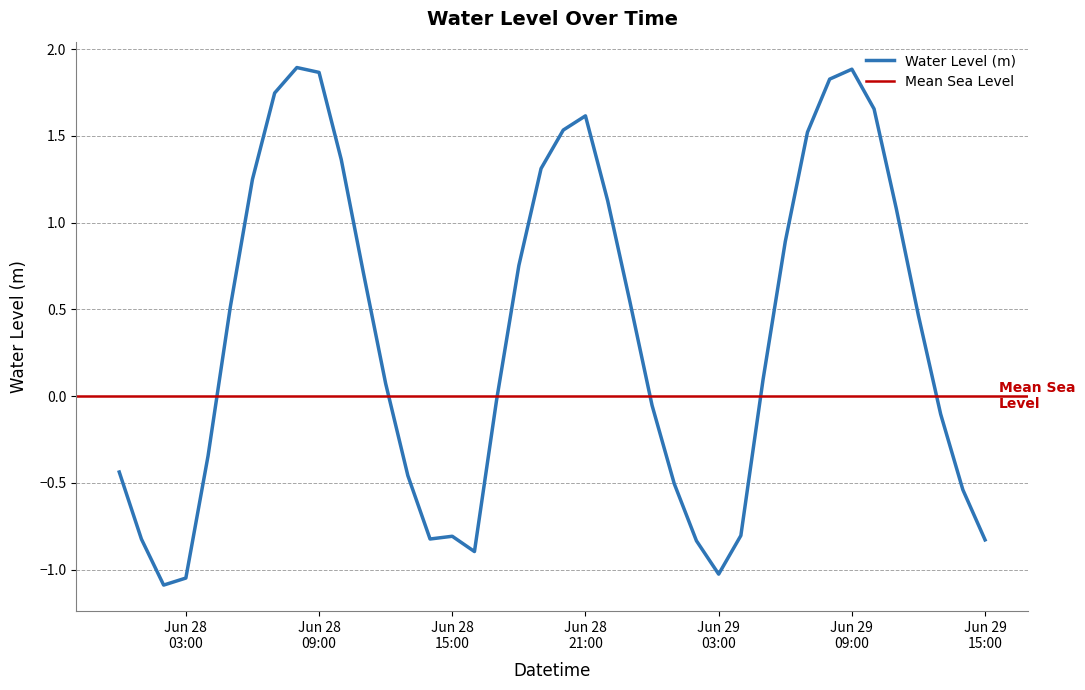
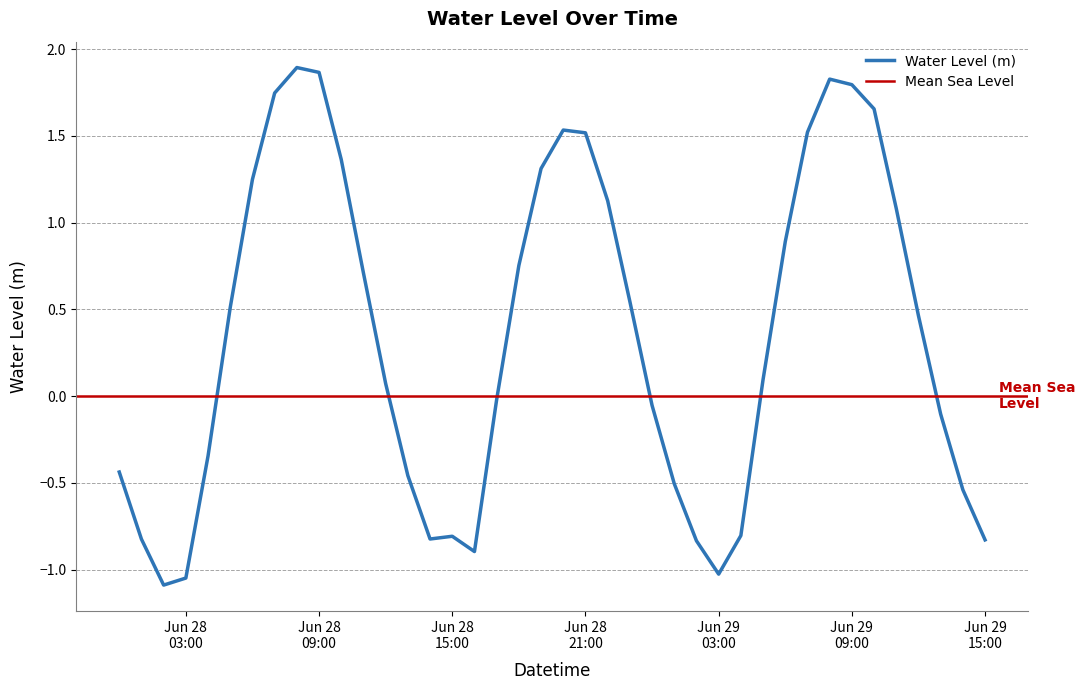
Jun 28 21:00: 1.62 -> 1.52
Jun 29 09:00: 1.88 -> 1.80
